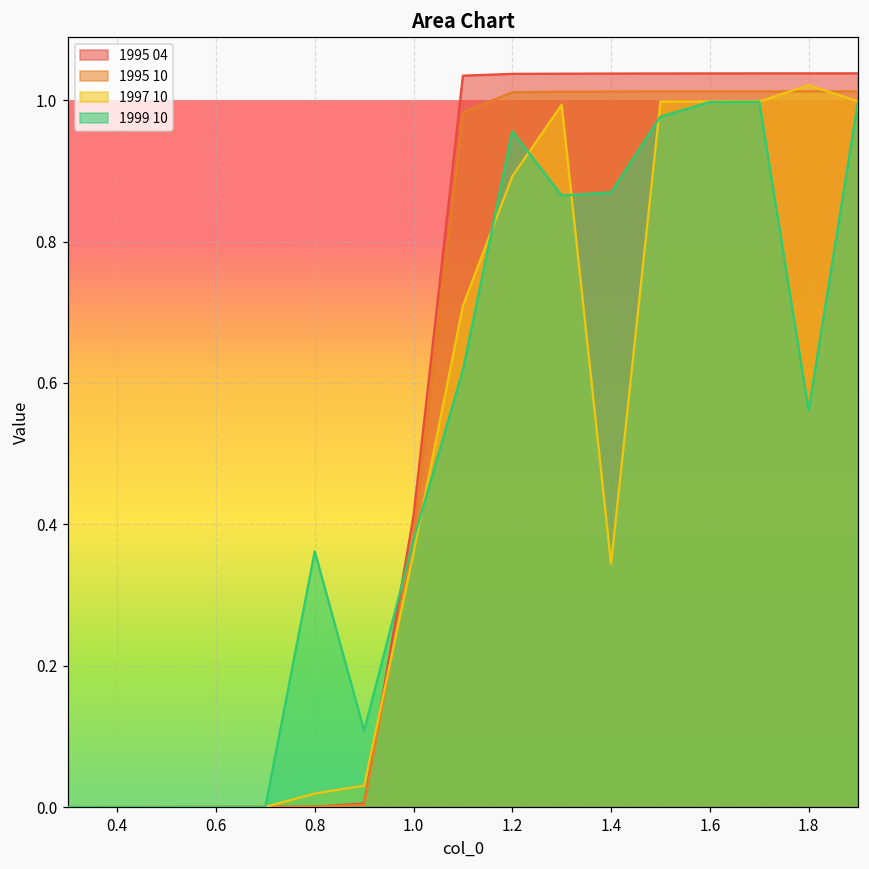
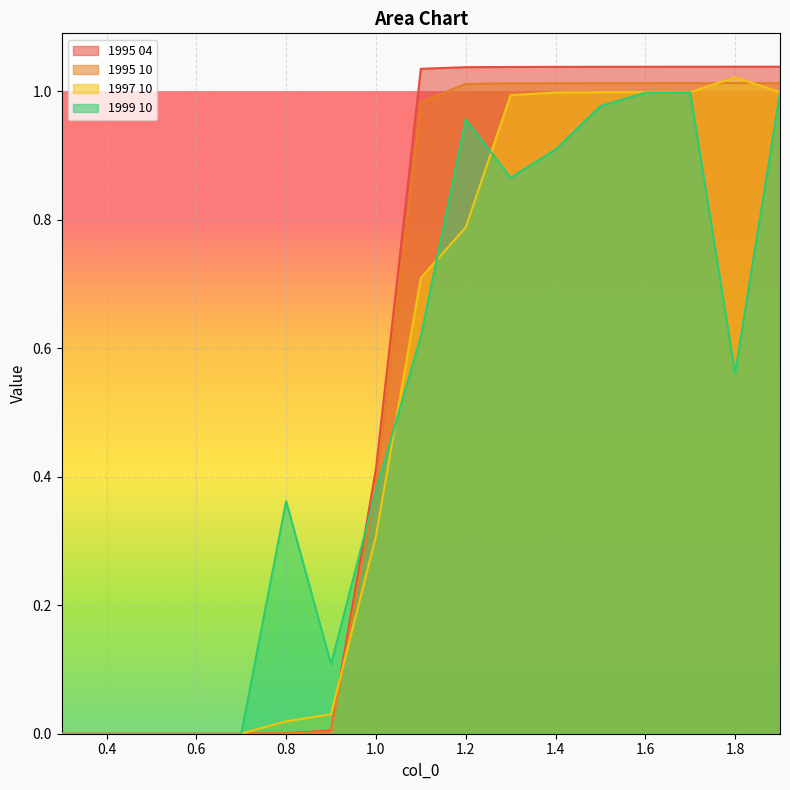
1997 10, 1.0: 0.36 -> 0.31
1997 10, 1.2: 0.89 -> 0.79
1997 10, 1.4: 0.34 -> 1.00
1999 10, 1.4: 0.87 -> 0.91
